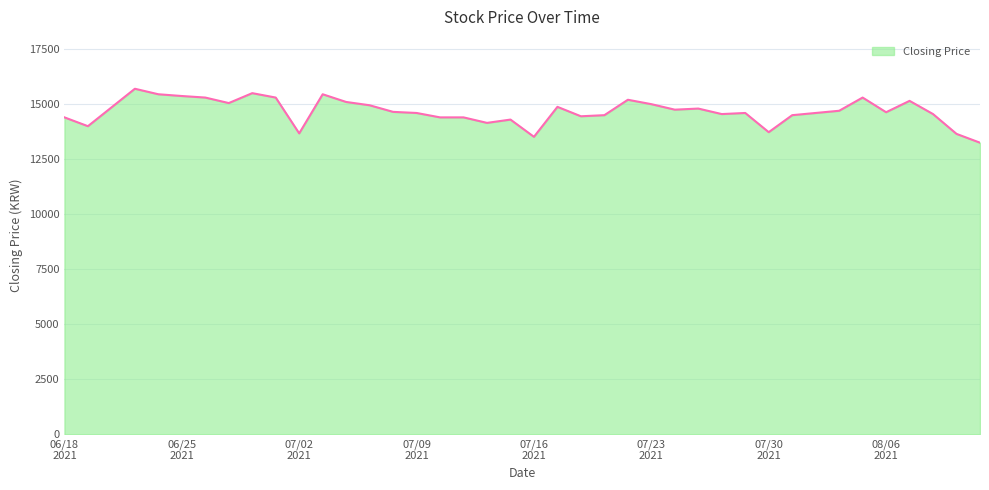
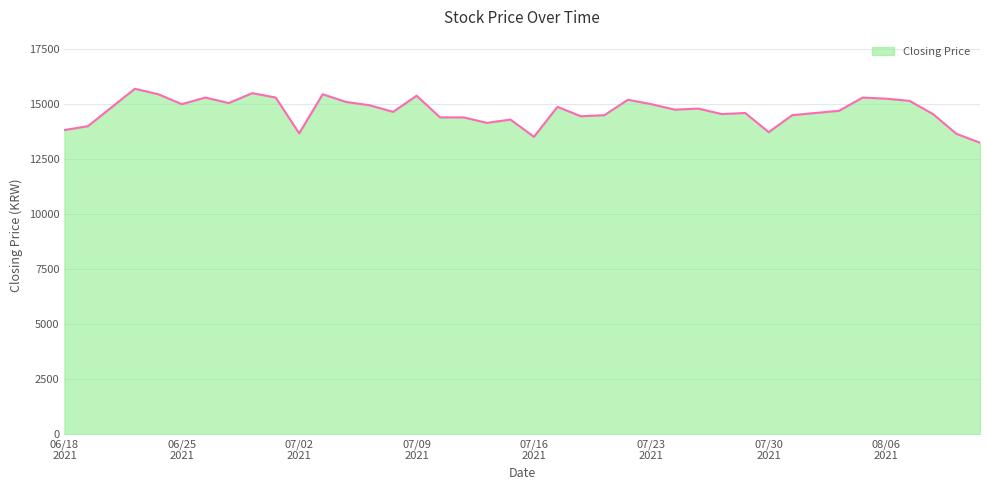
06/18 2021: 14400 -> 13800
06/25 2021: 15400 -> 15000
07/09 2021: 14600 -> 15400
08/06 2021: 14600 -> 15300
